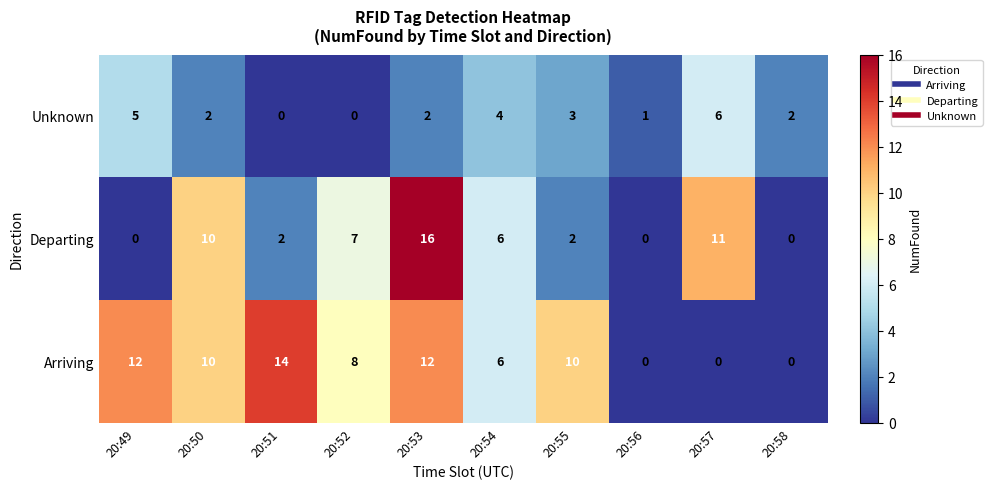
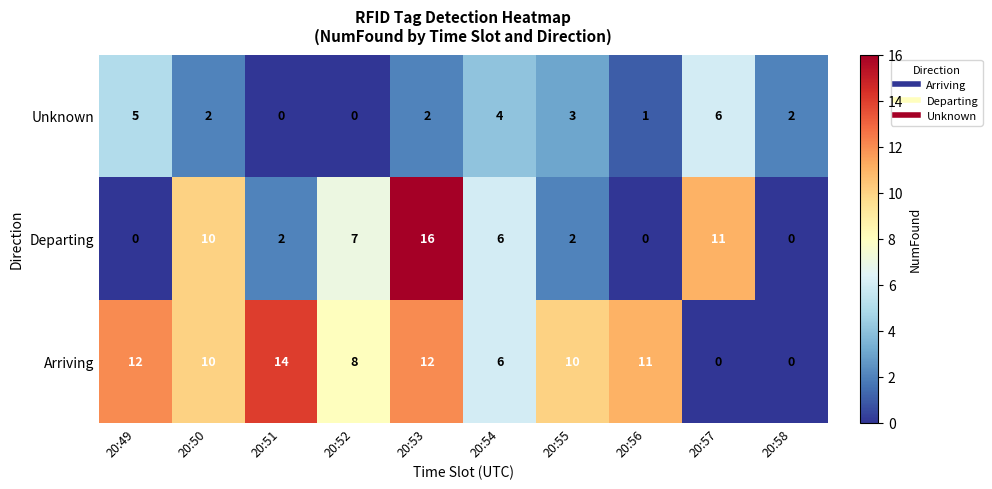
Arriving, 20:56: 0 -> 11
